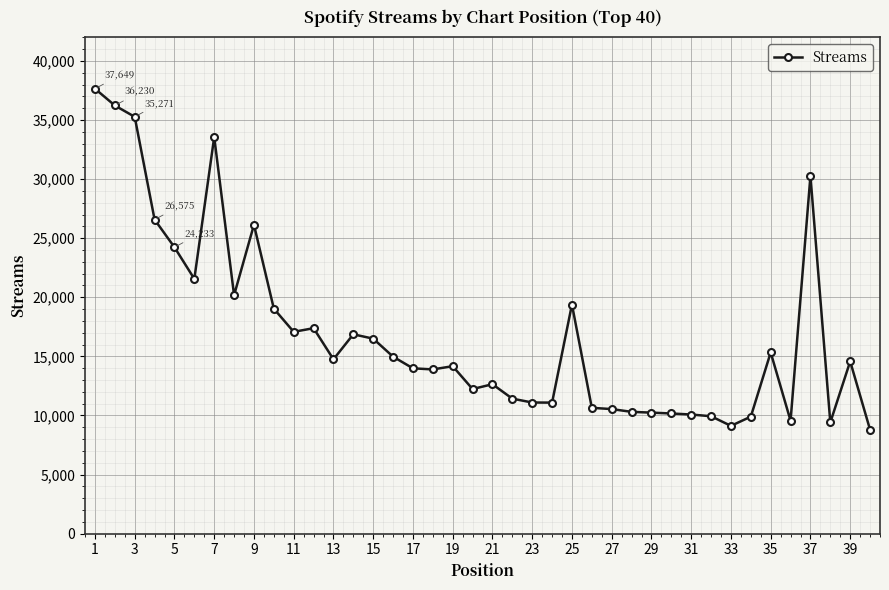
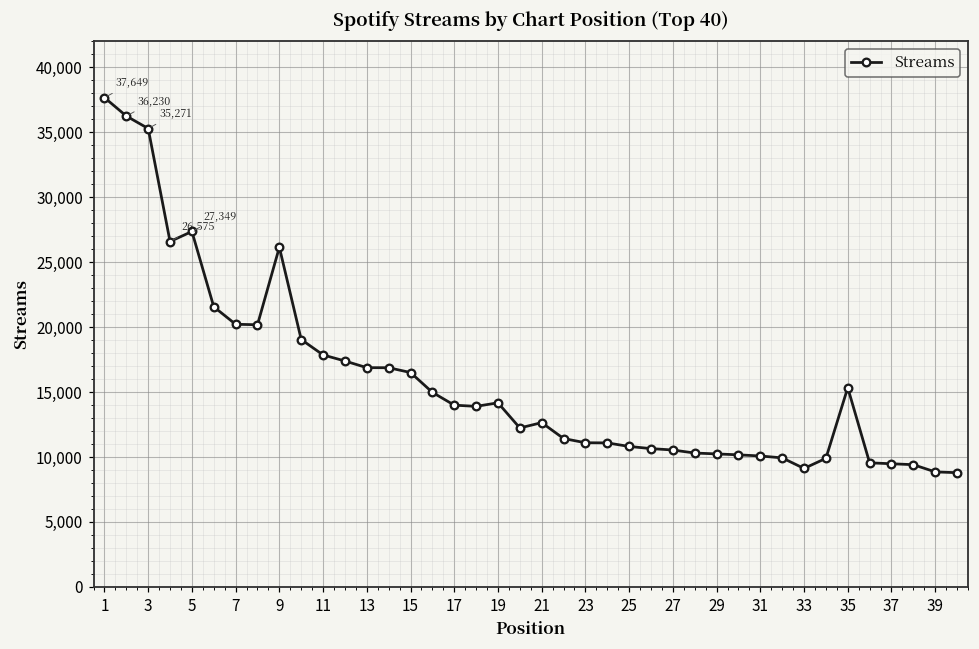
5: 24,233 -> 27,349
7: 33,600 -> 20,200
11: 17,100 -> 17,900
13: 14,700 -> 16,900
25: 19,400 -> 10,800
37: 30,300 -> 9,500
39: 14,600 -> 8,900
